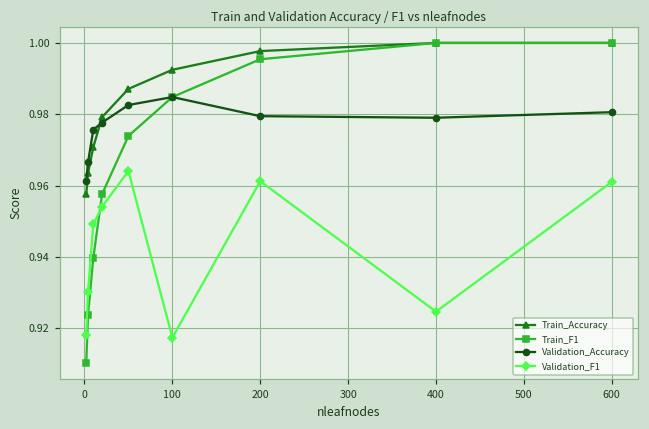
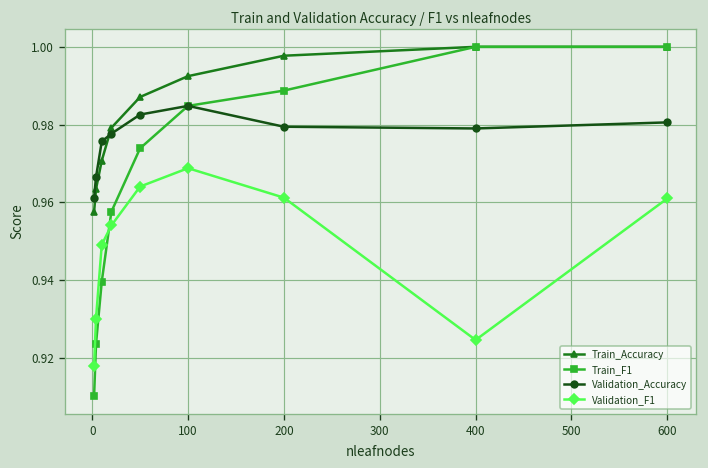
Validation_F1, 100: 0.917 -> 0.969
Train_F1, 200: 0.995 -> 0.989
